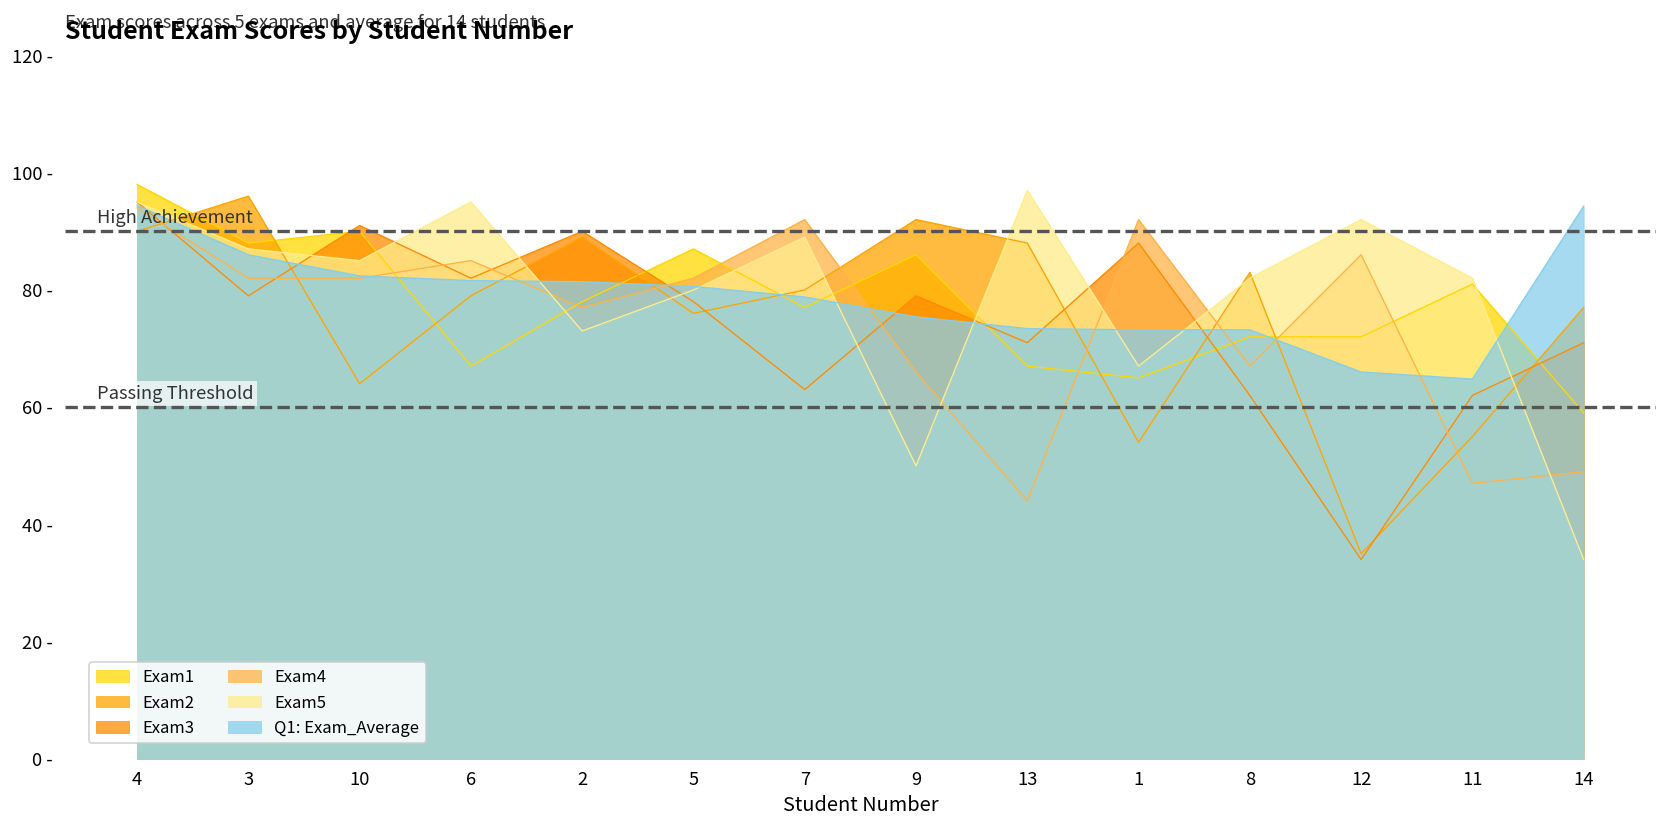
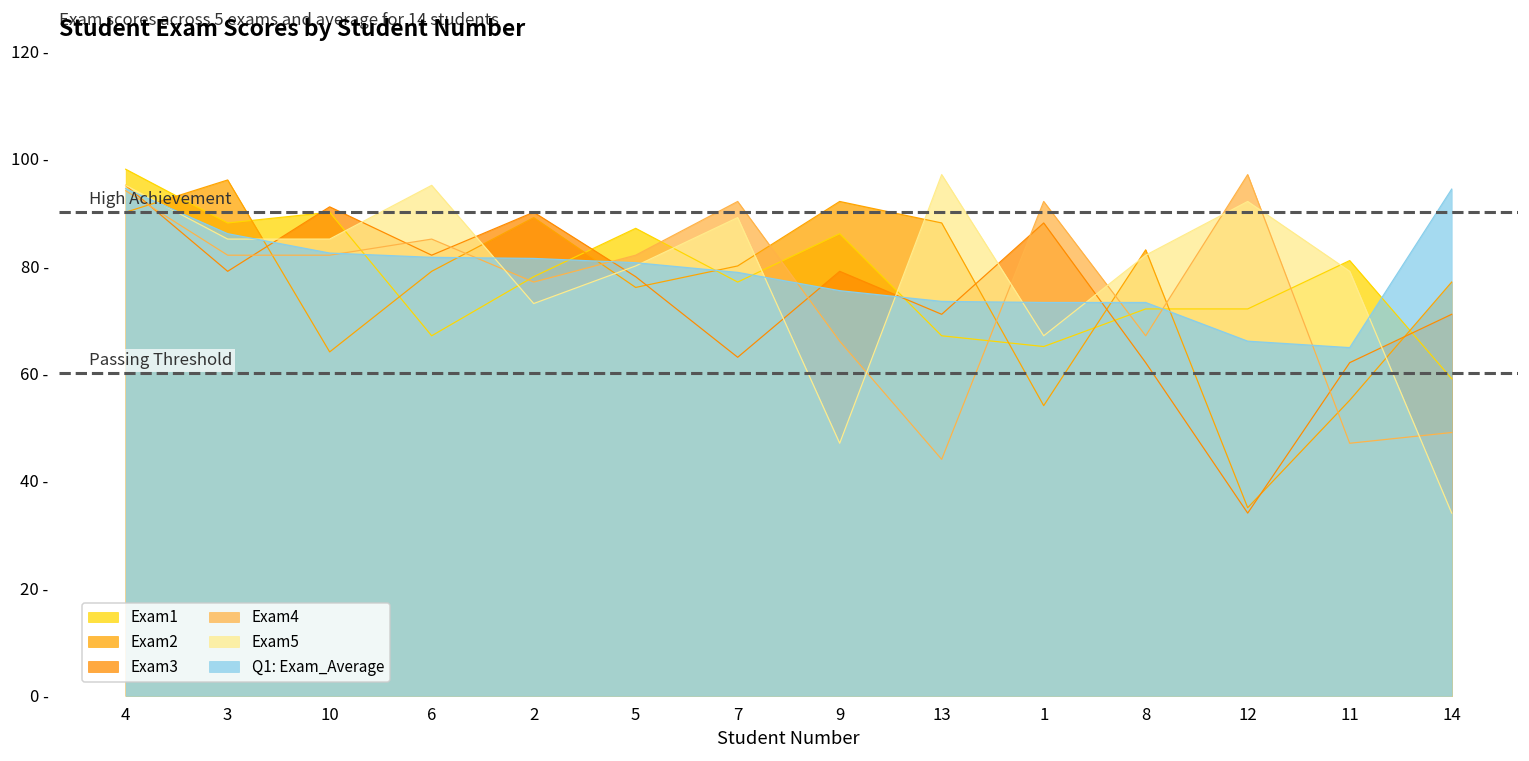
Exam5, 3: 87 - -> 85 -
Exam5, 9: 50 - -> 47 -
Exam4, 12: 86 - -> 97 -
Exam5, 11: 82 - -> 79 -
